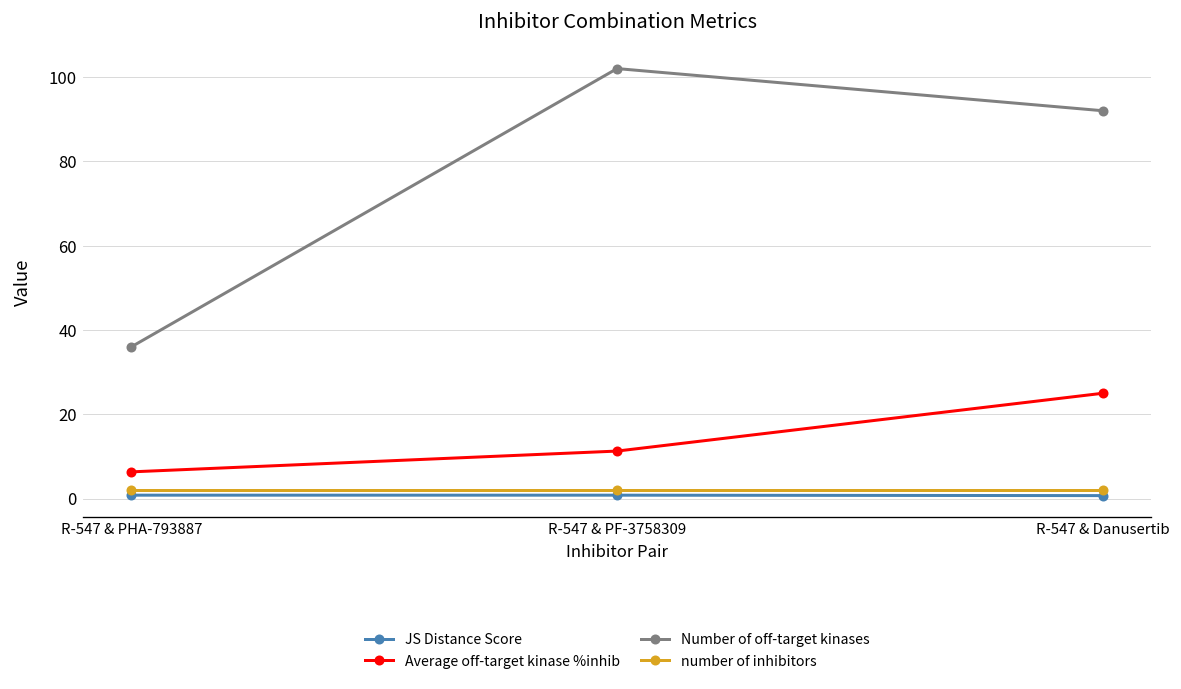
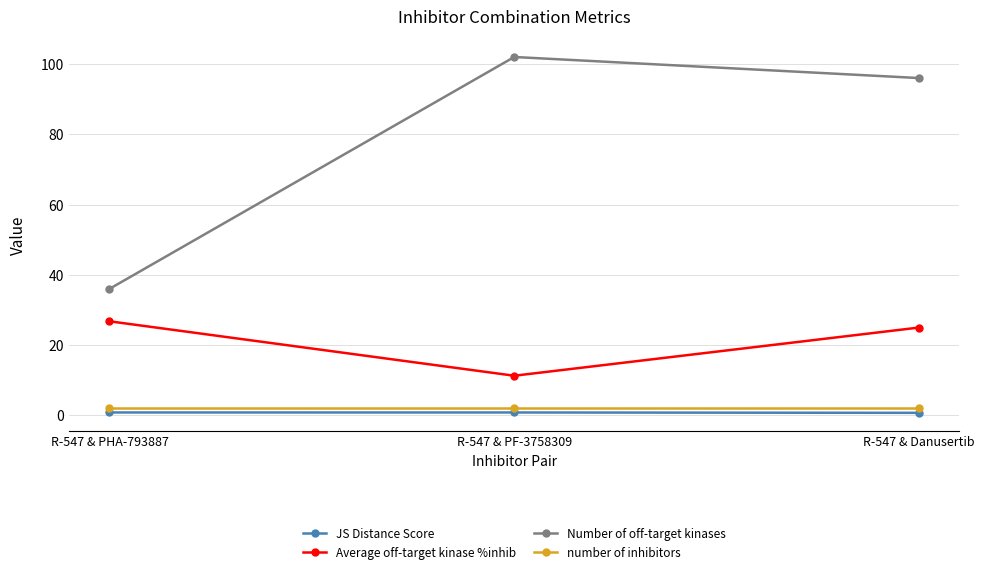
Average off-target kinase %inhib, R-547 & PHA-793887: 6 -> 27
Number of off-target kinases, R-547 & Danusertib: 92 -> 96
